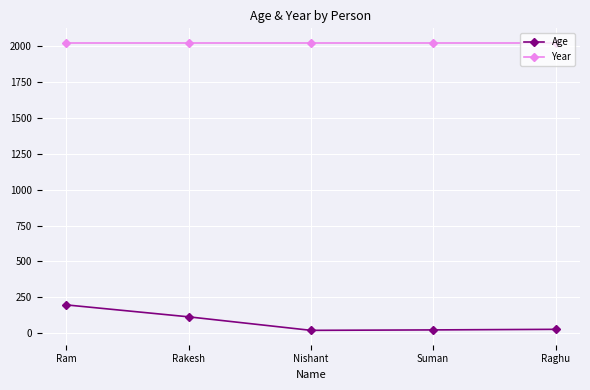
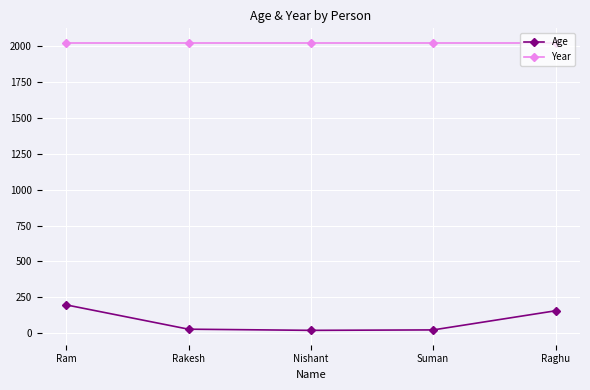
Age, Rakesh: 120 -> 30
Age, Raghu: 30 -> 160
